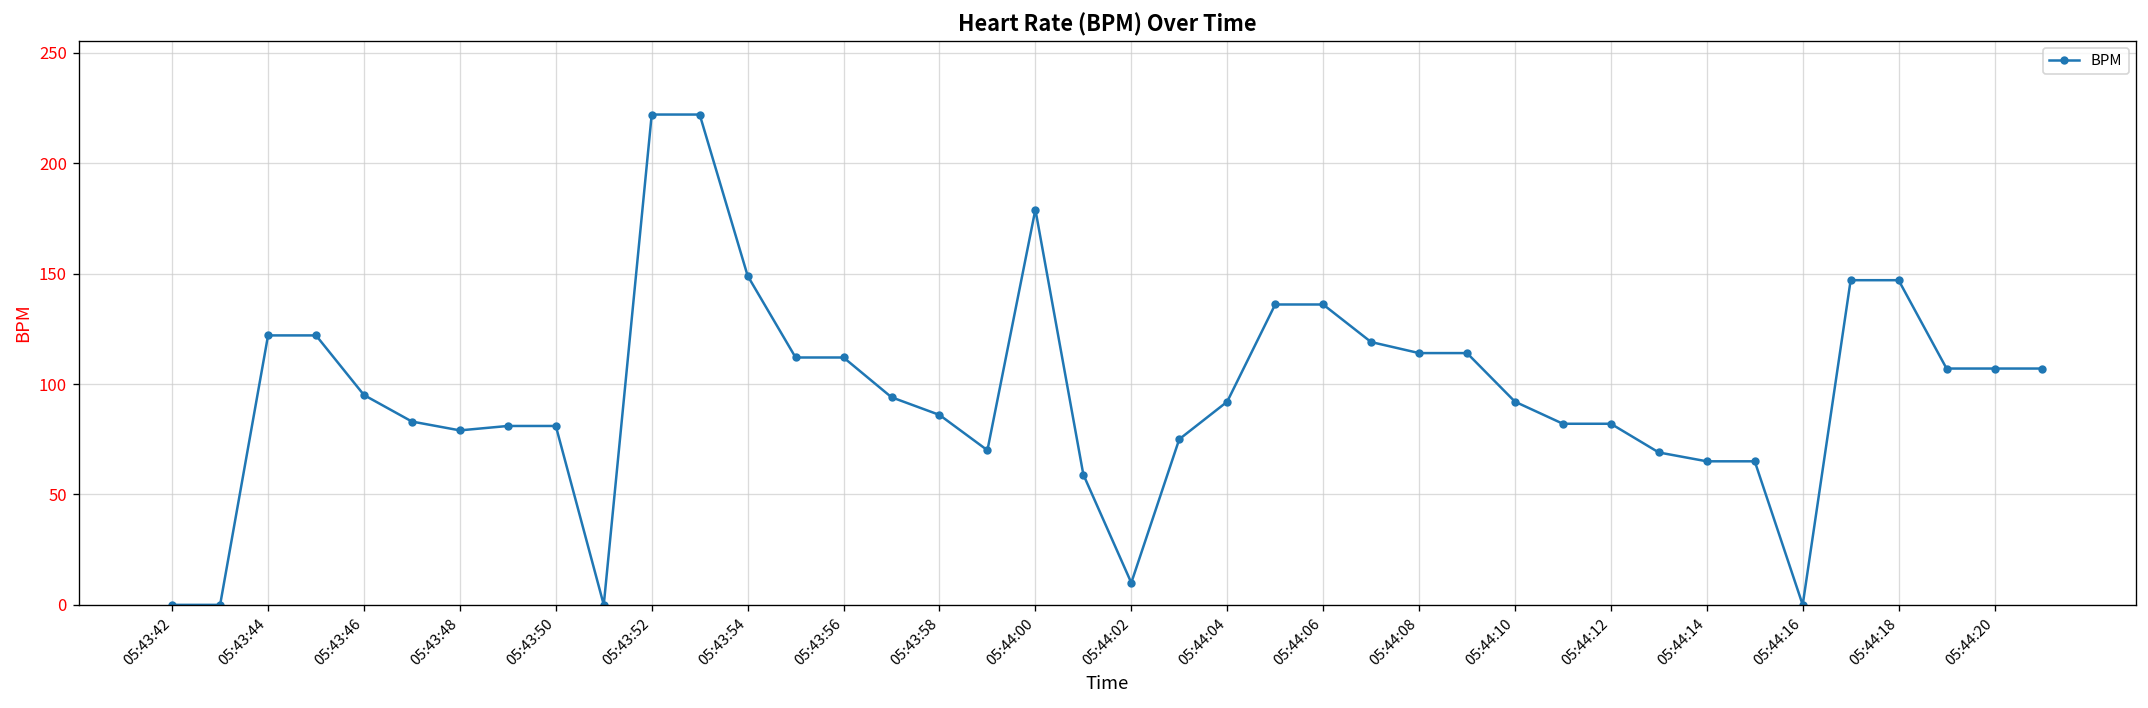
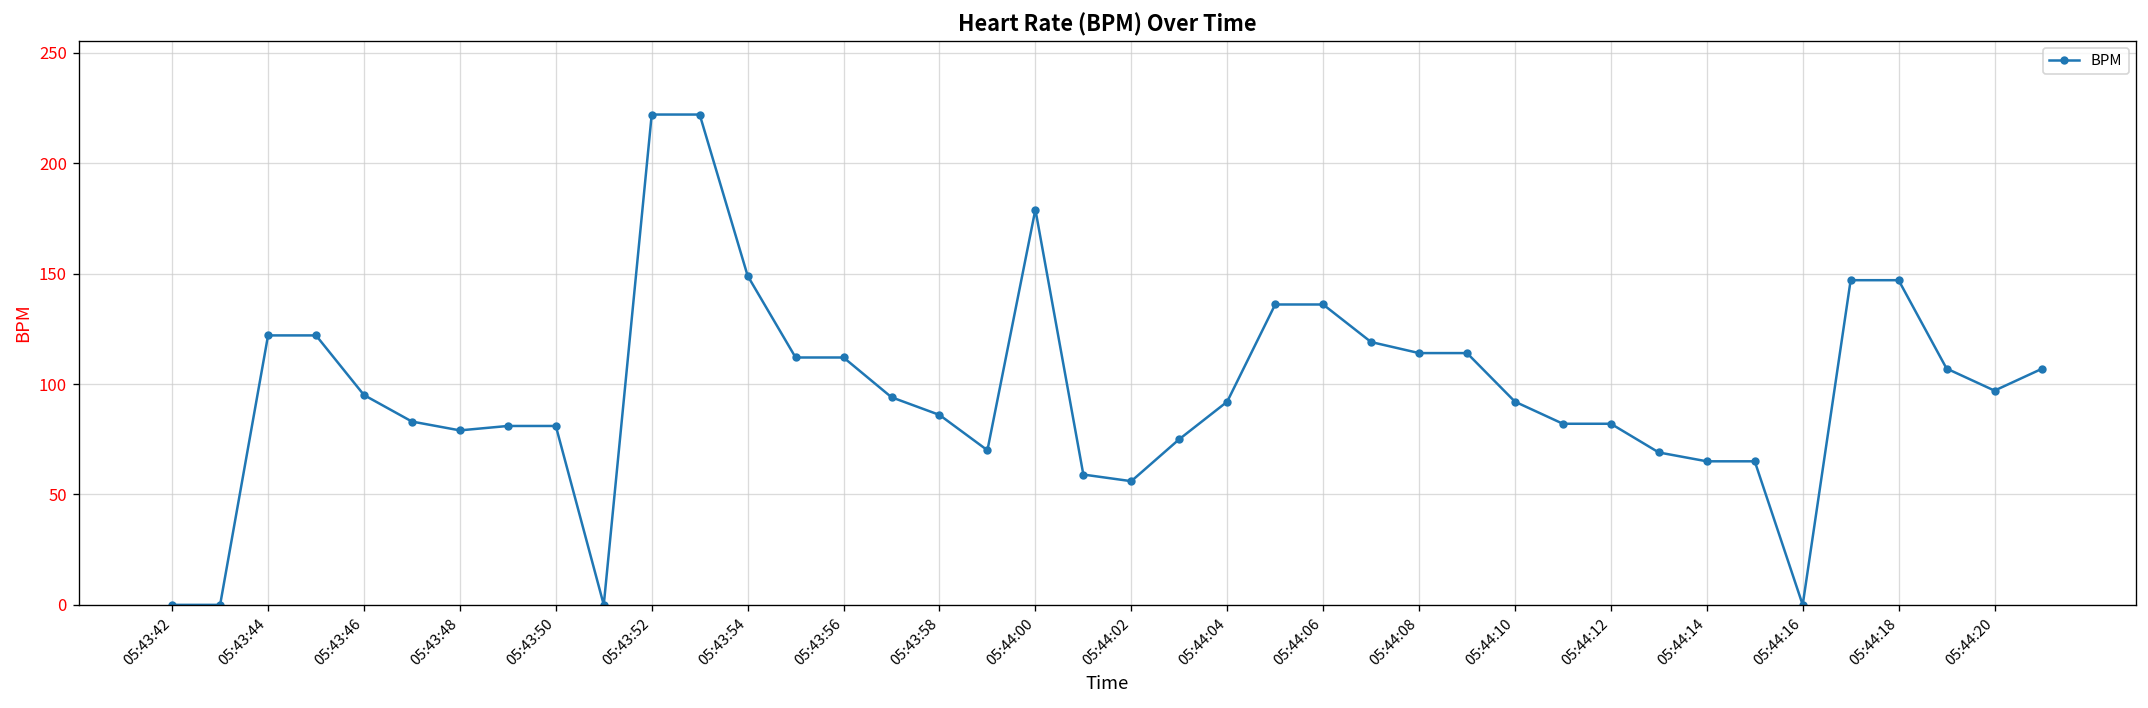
05:44:02: 10 -> 56
05:44:20: 107 -> 97
